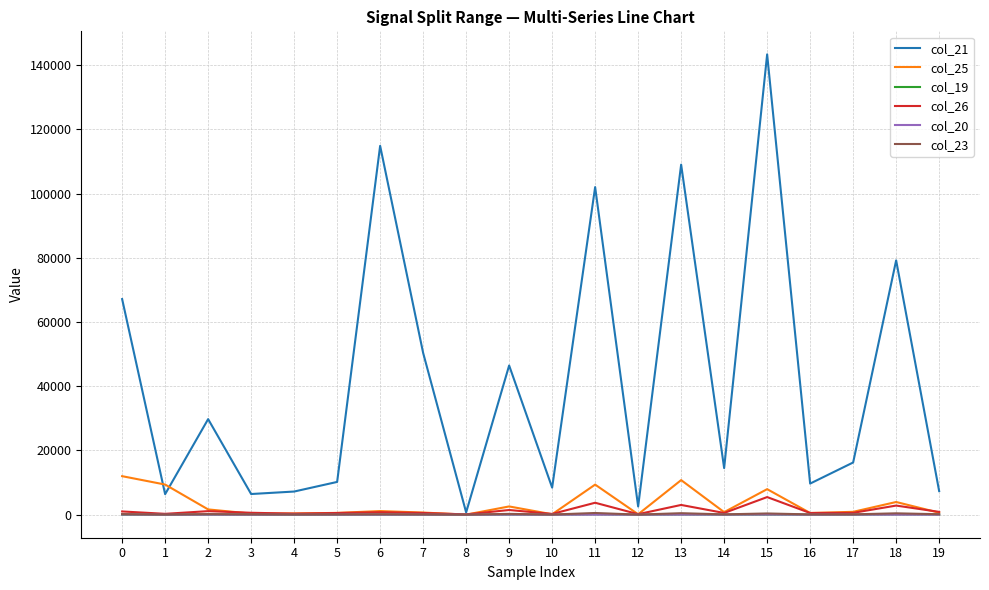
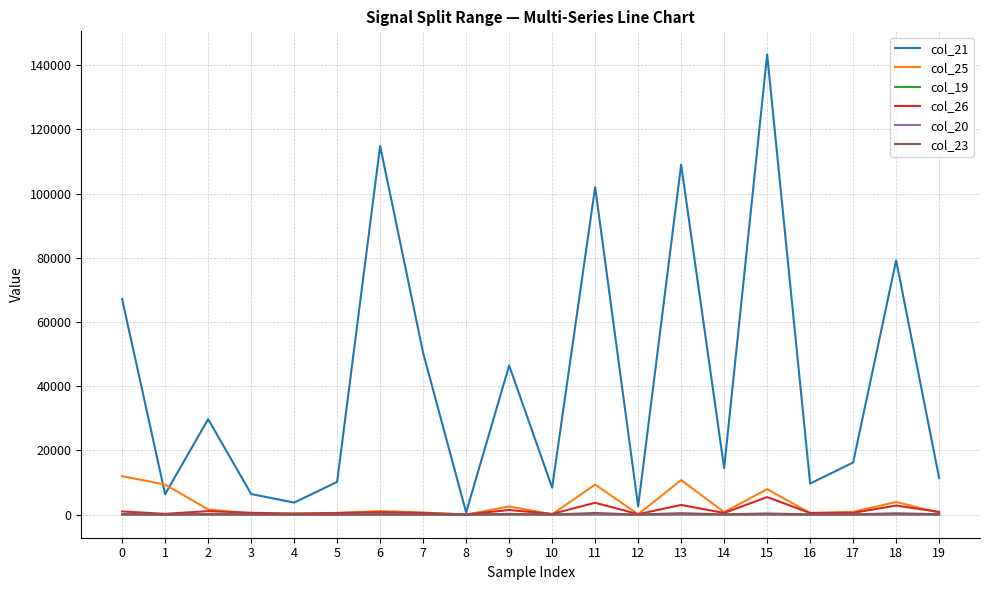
col_21, 4: 7000 -> 4000
col_21, 19: 7000 -> 11000
